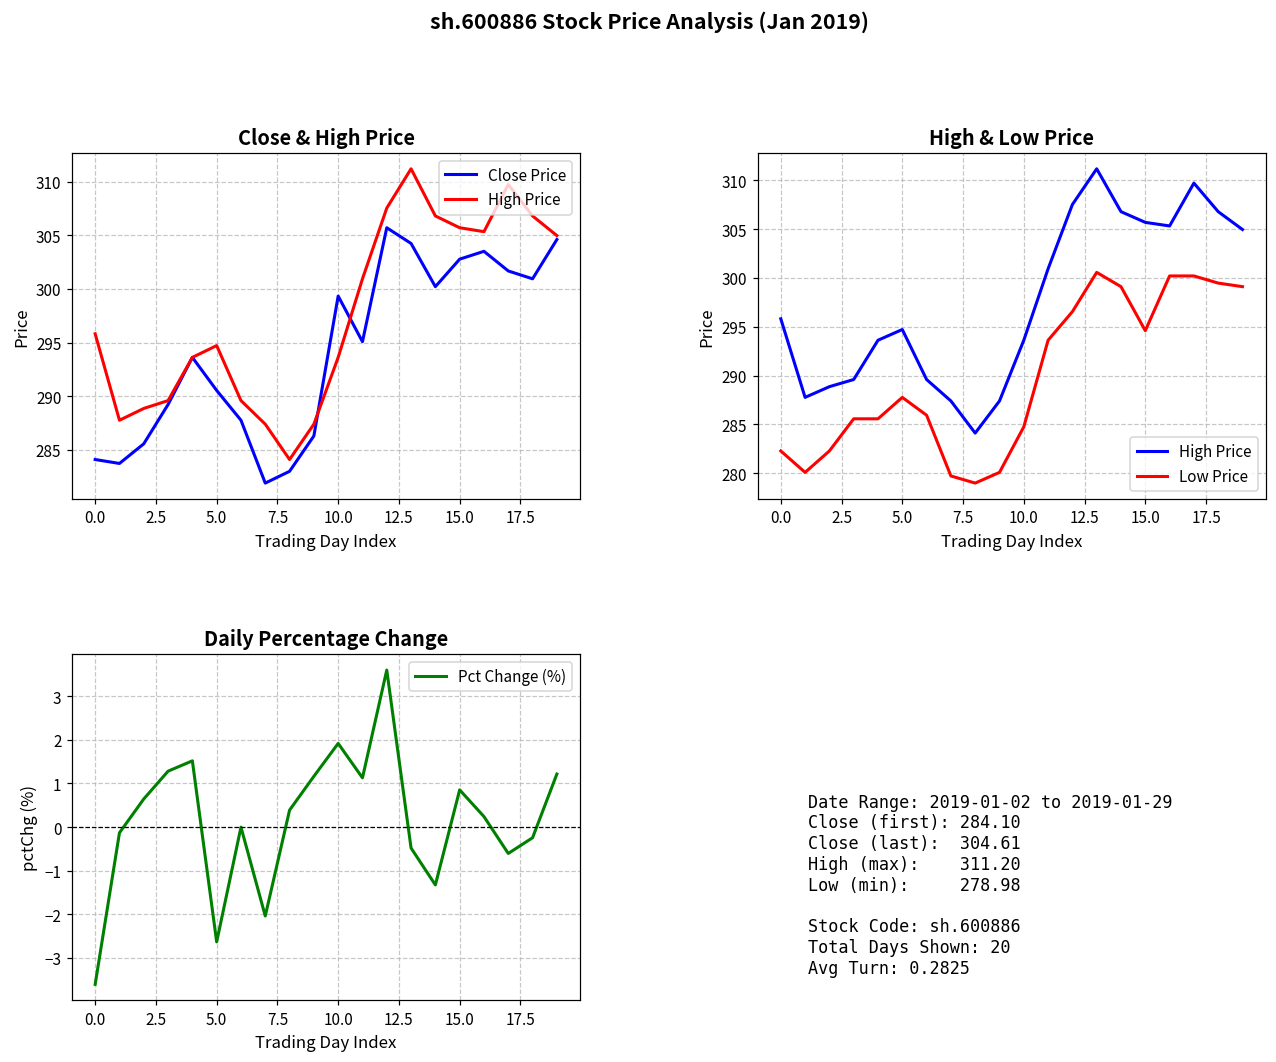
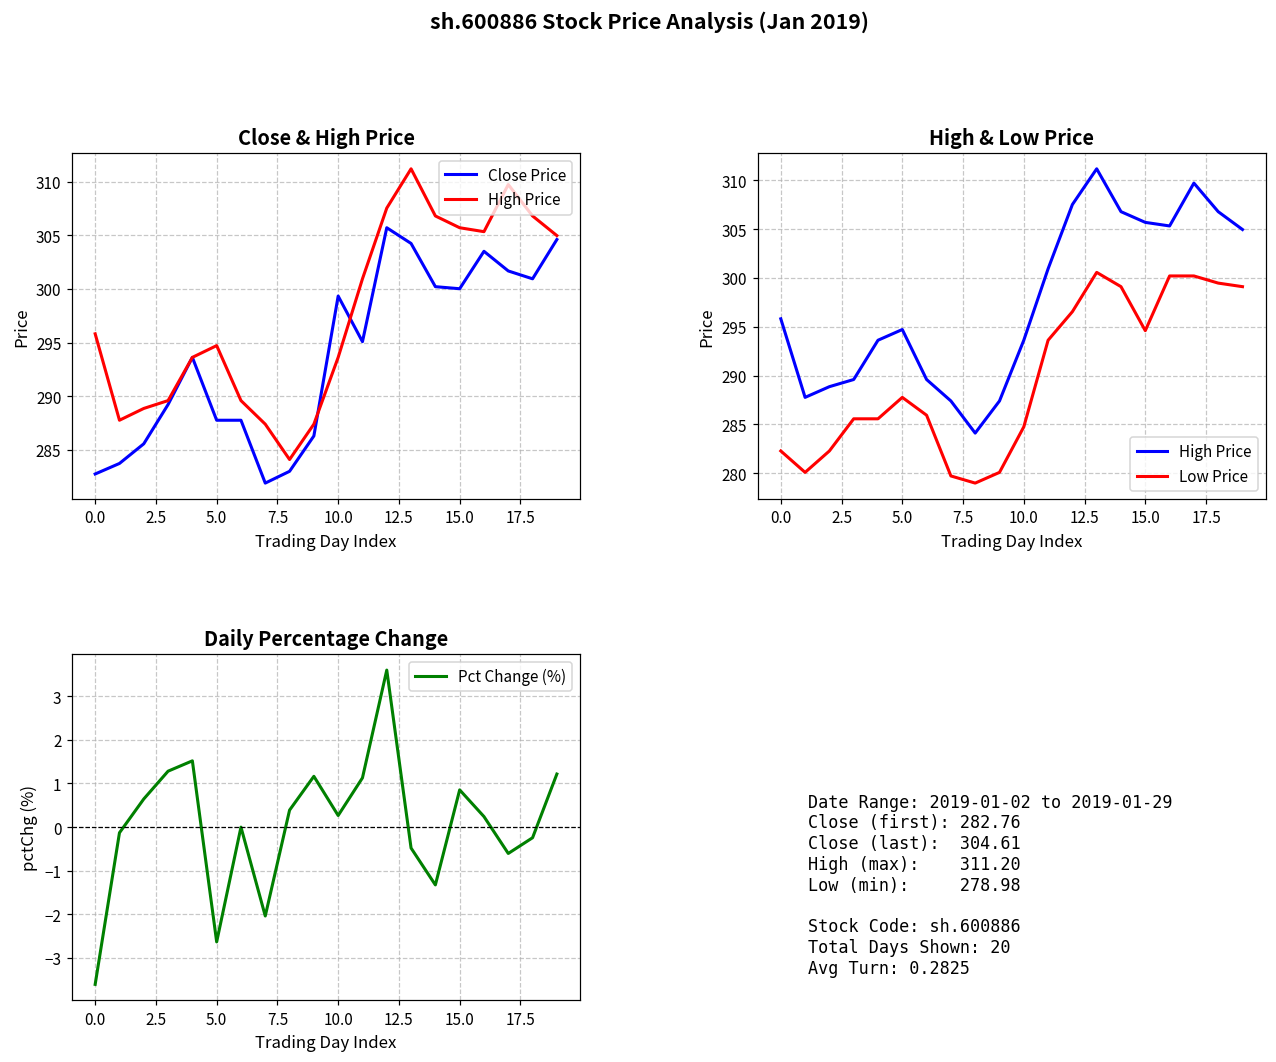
Close & High Price, Close Price, 0.0: 284.10 -> 282.76
Close & High Price, Close Price, 5.0: 291 -> 288
Close & High Price, Close Price, 15.0: 303 -> 300
Daily Percentage Change, 10.0: 1.9 -> 0.3
